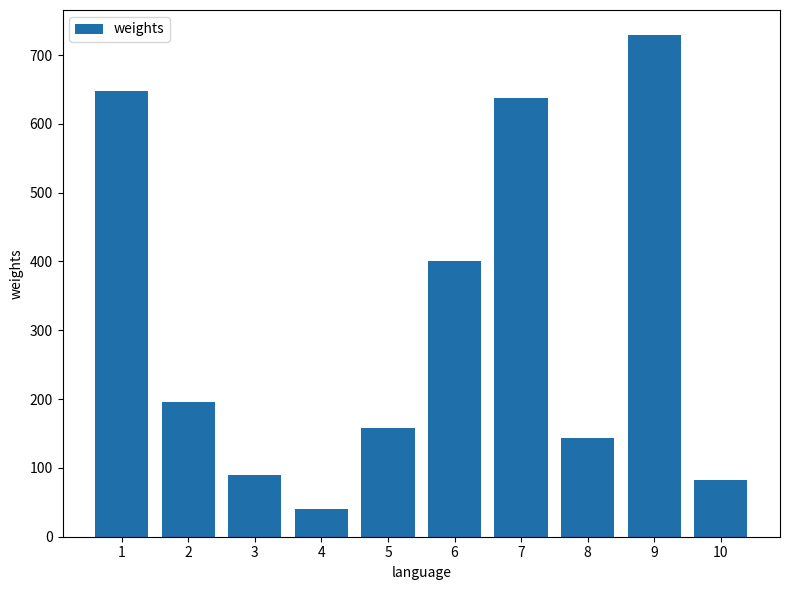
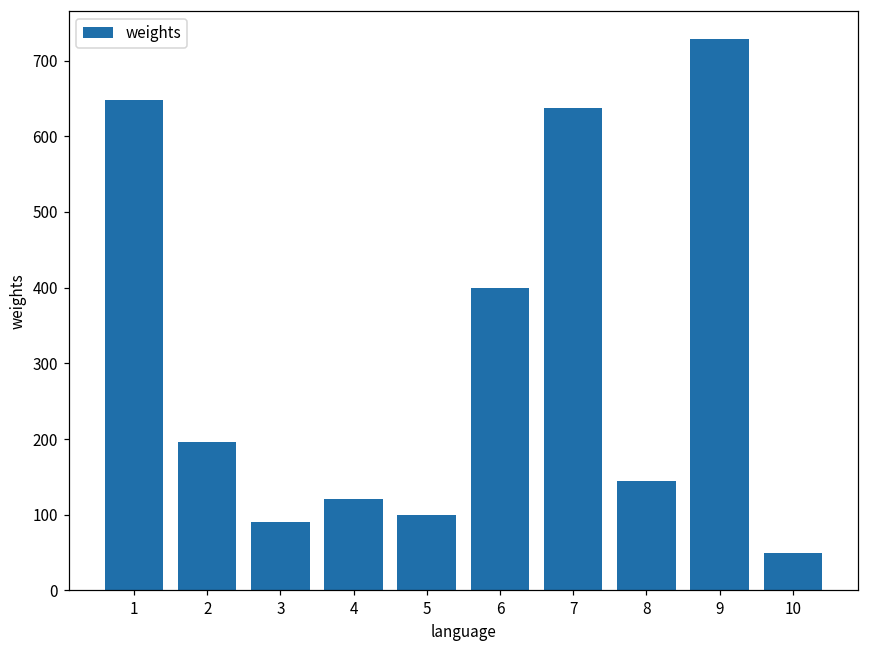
4: 40 -> 120
5: 160 -> 100
10: 80 -> 50
